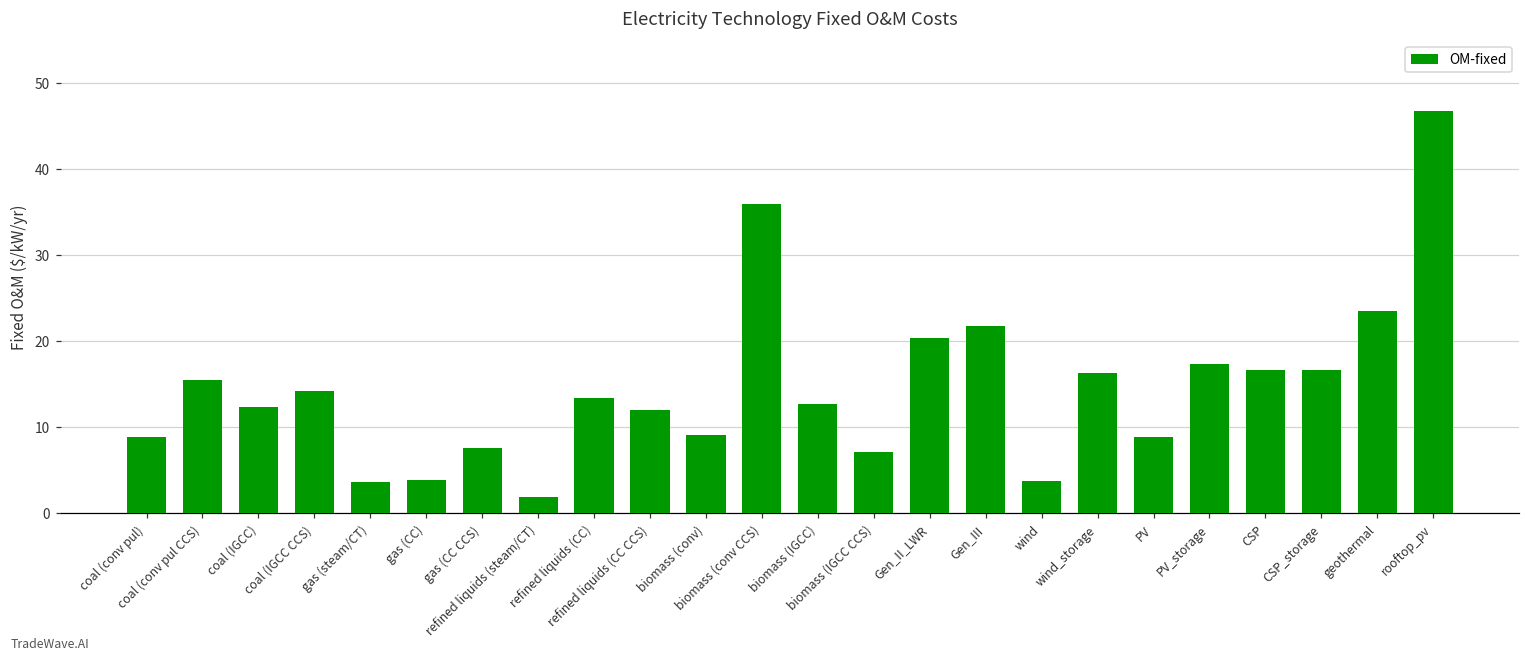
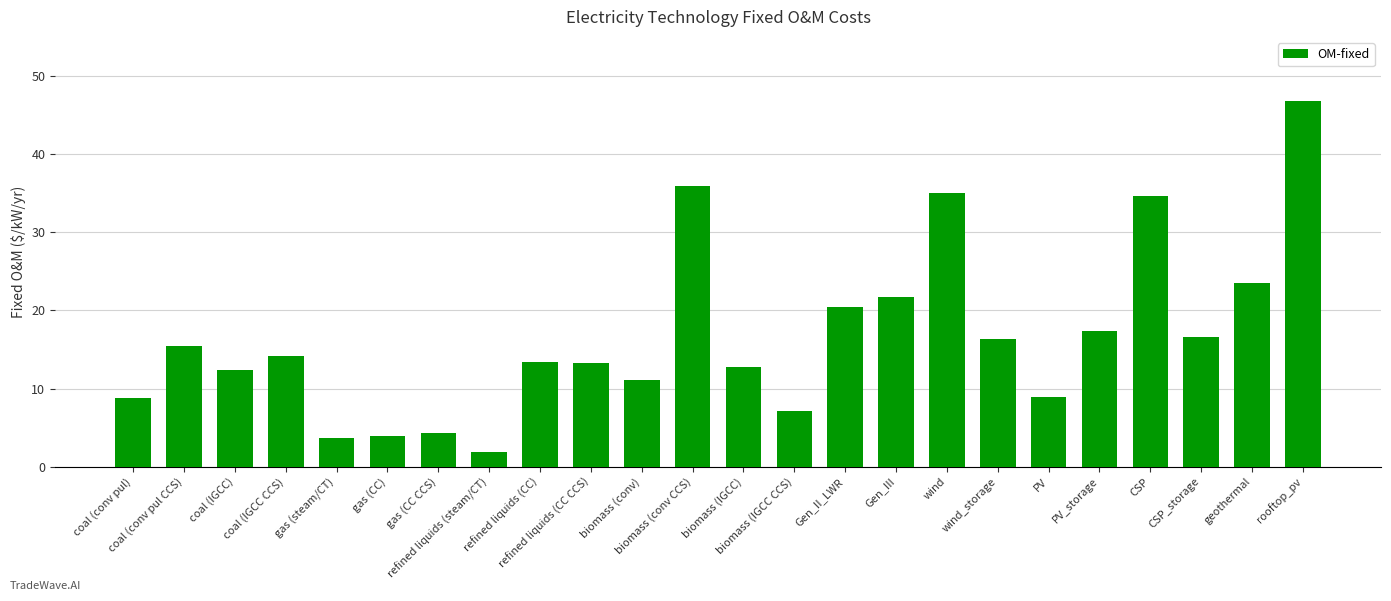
gas (CC CCS): 8 -> 4
refined liquids (CC CCS): 12 -> 13
biomass (conv): 9 -> 11
wind: 4 -> 35
CSP: 17 -> 35
